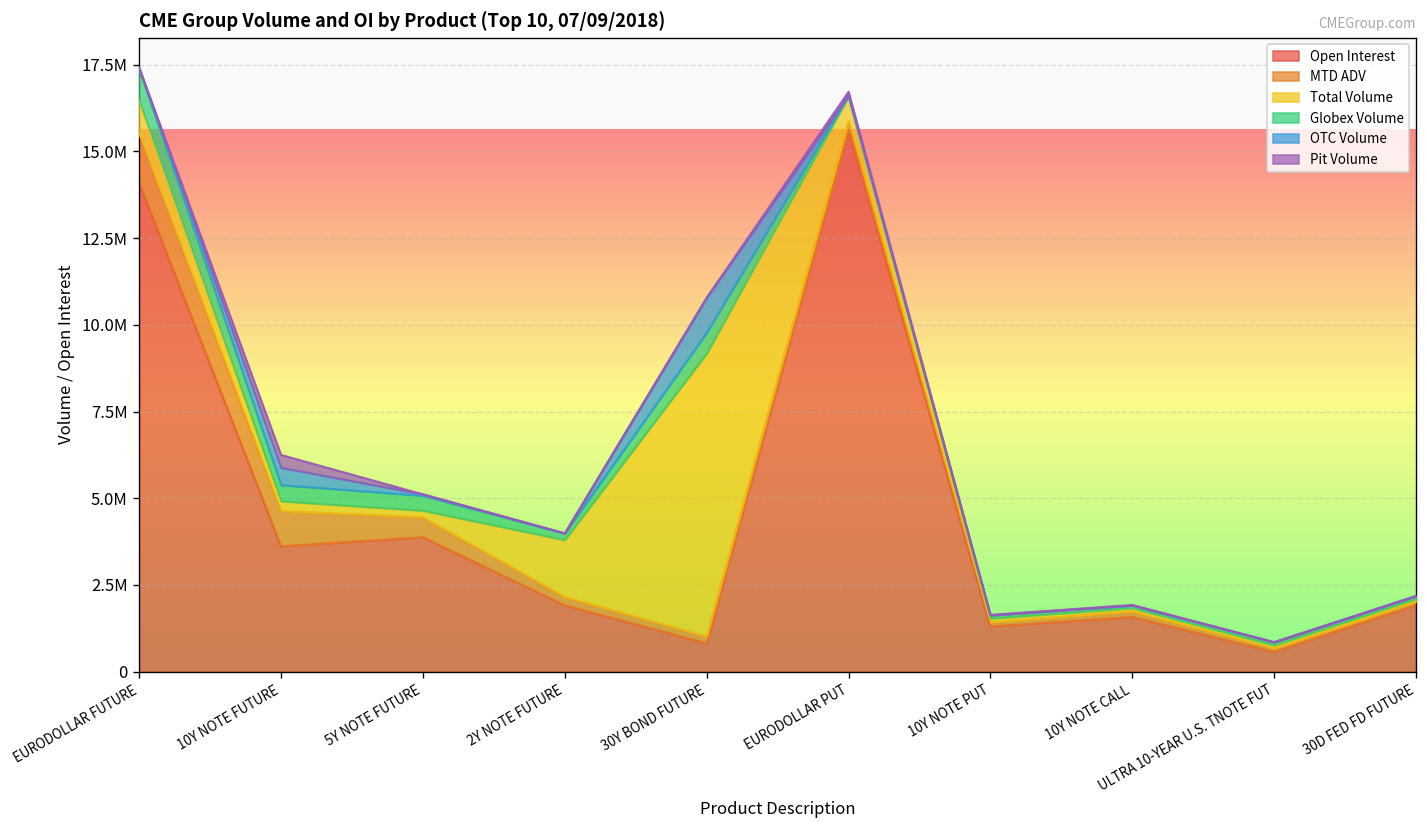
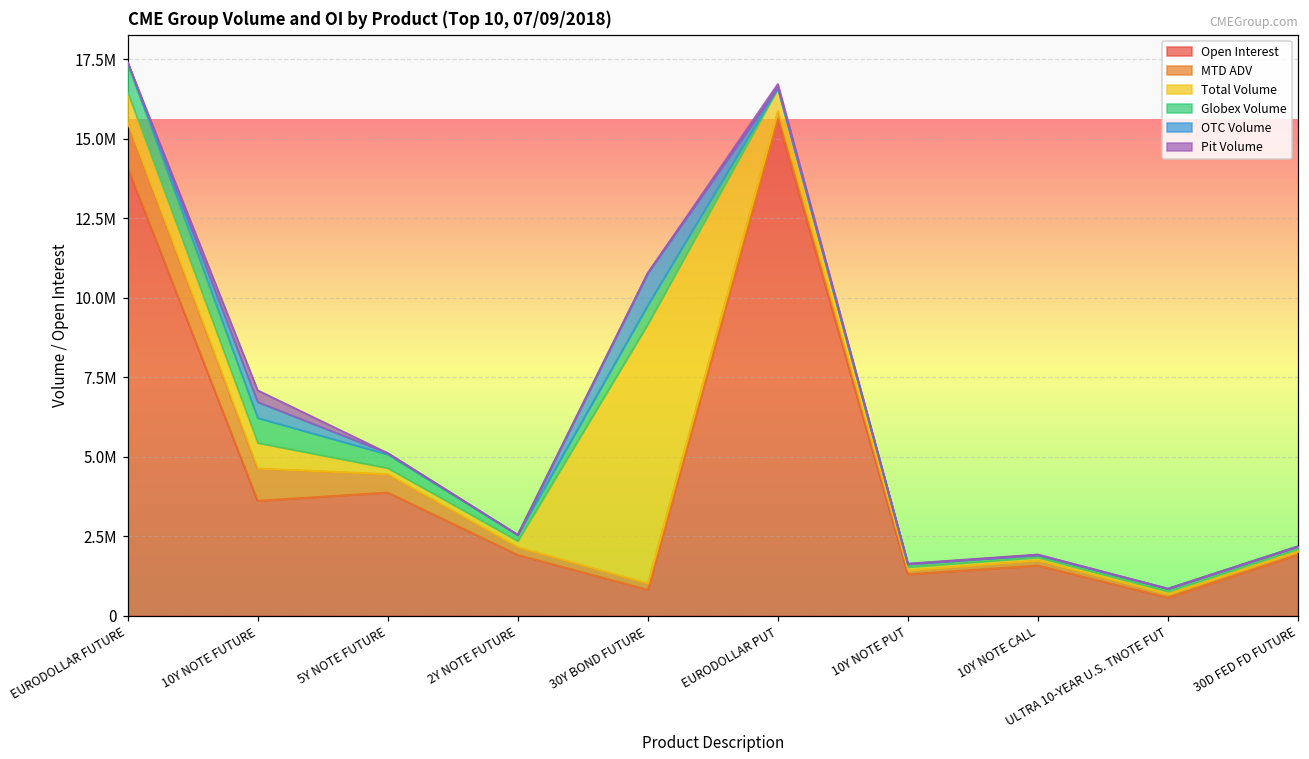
Total Volume, 10Y NOTE FUTURE: 300000 -> 800000
Globex Volume, 10Y NOTE FUTURE: 500000 -> 800000
Total Volume, 2Y NOTE FUTURE: 1600000 -> 200000
